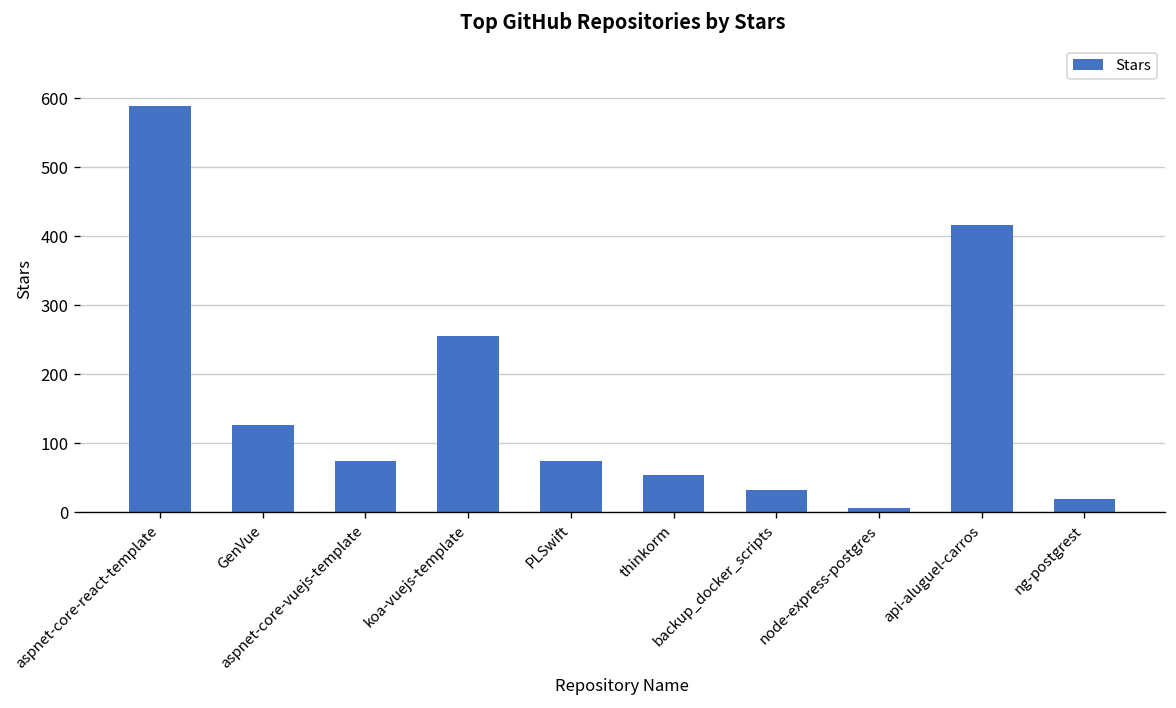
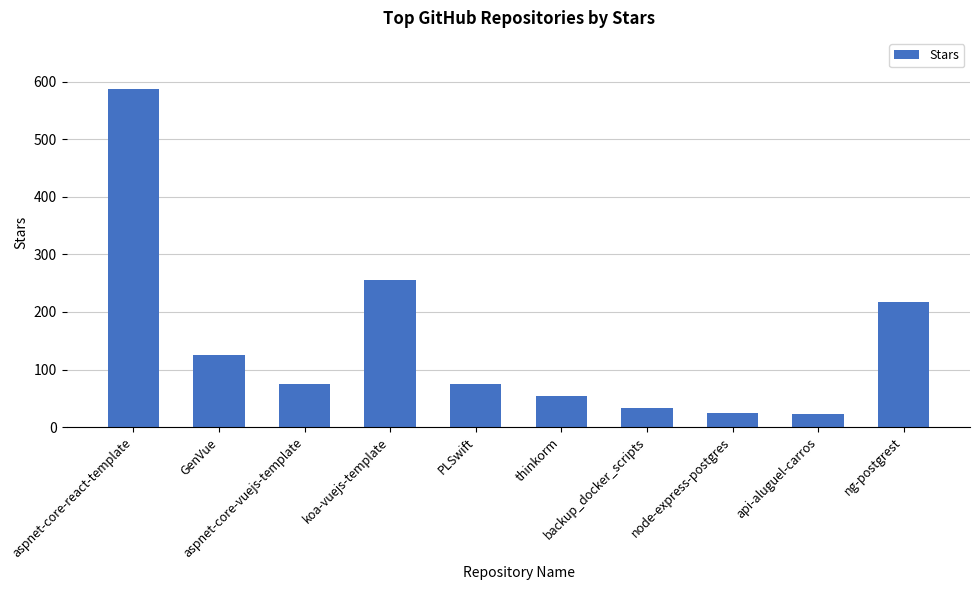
node-express-postgres: 10 -> 20
api-aluguel-carros: 420 -> 20
ng-postgrest: 20 -> 220
